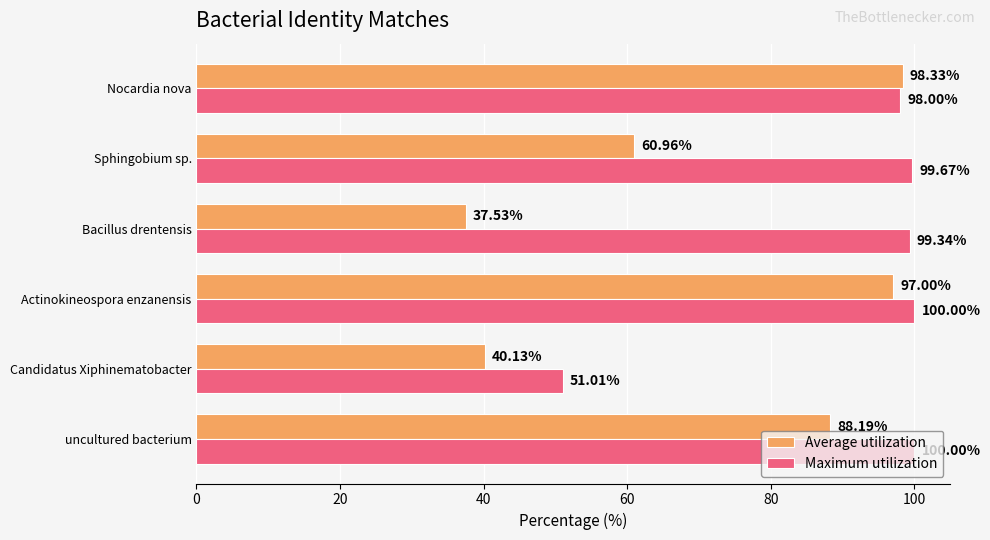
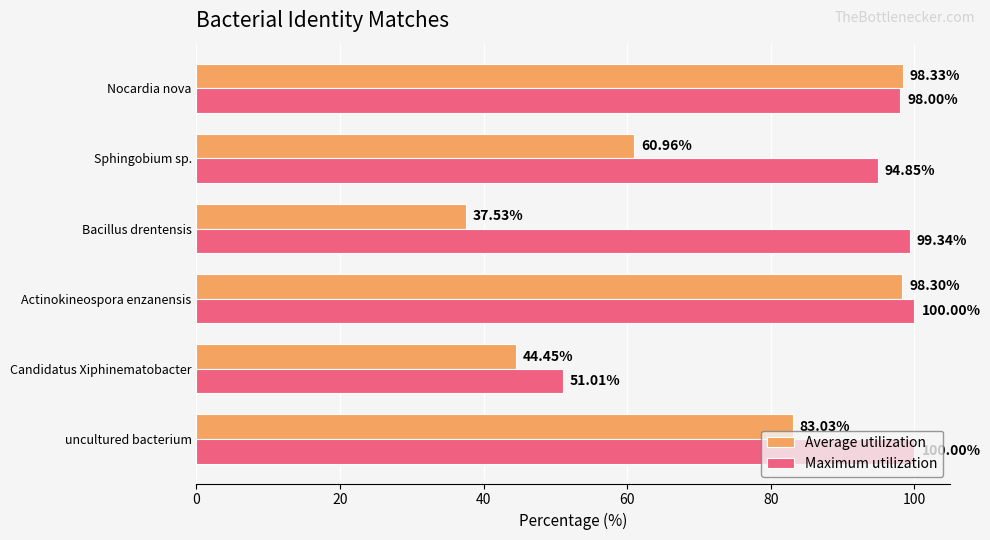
Maximum utilization, Sphingobium sp.: 99.67% -> 94.85%
Average utilization, Actinokineospora enzanensis: 97.00% -> 98.30%
Average utilization, Candidatus Xiphinematobacter: 40.13% -> 44.45%
Average utilization, uncultured bacterium: 88 -> 83
